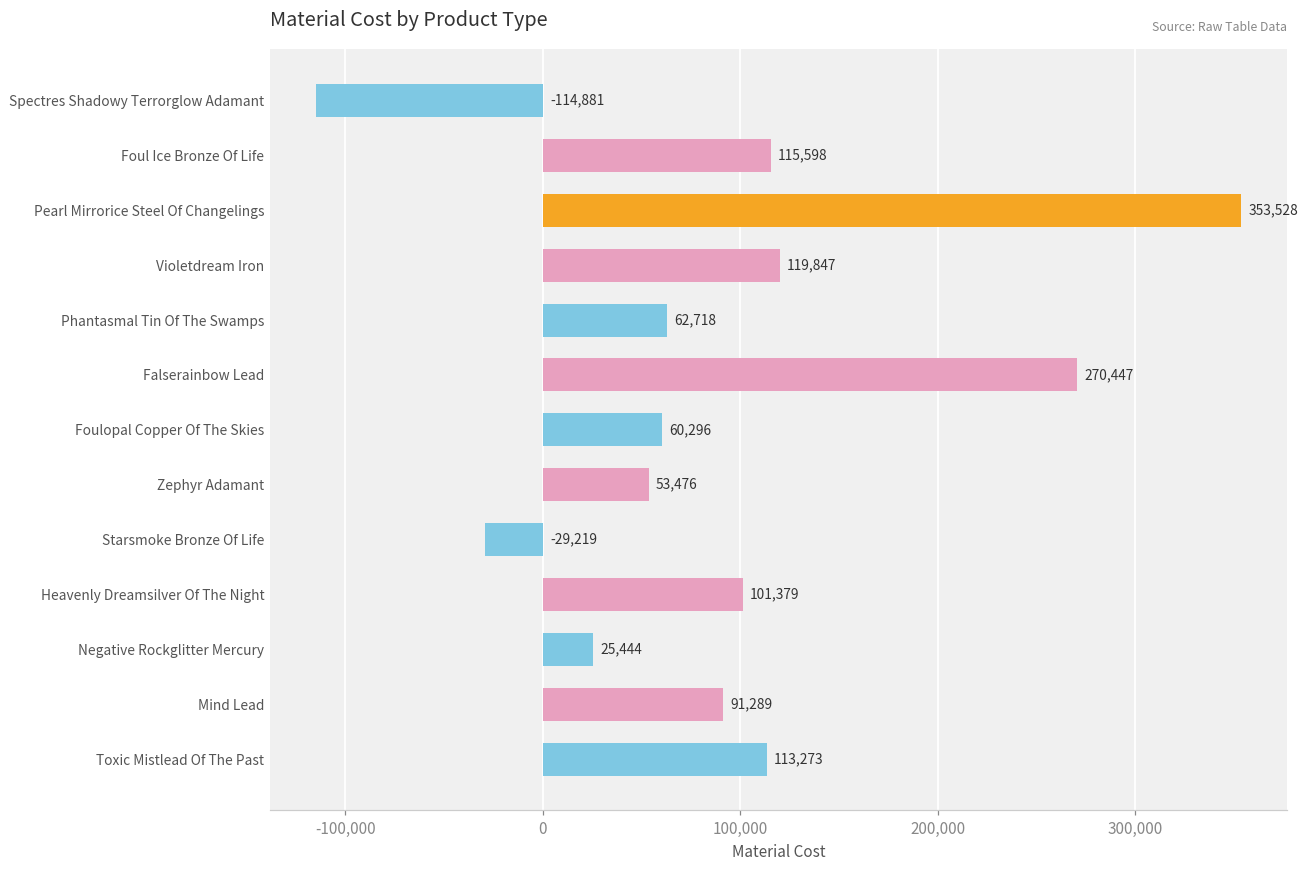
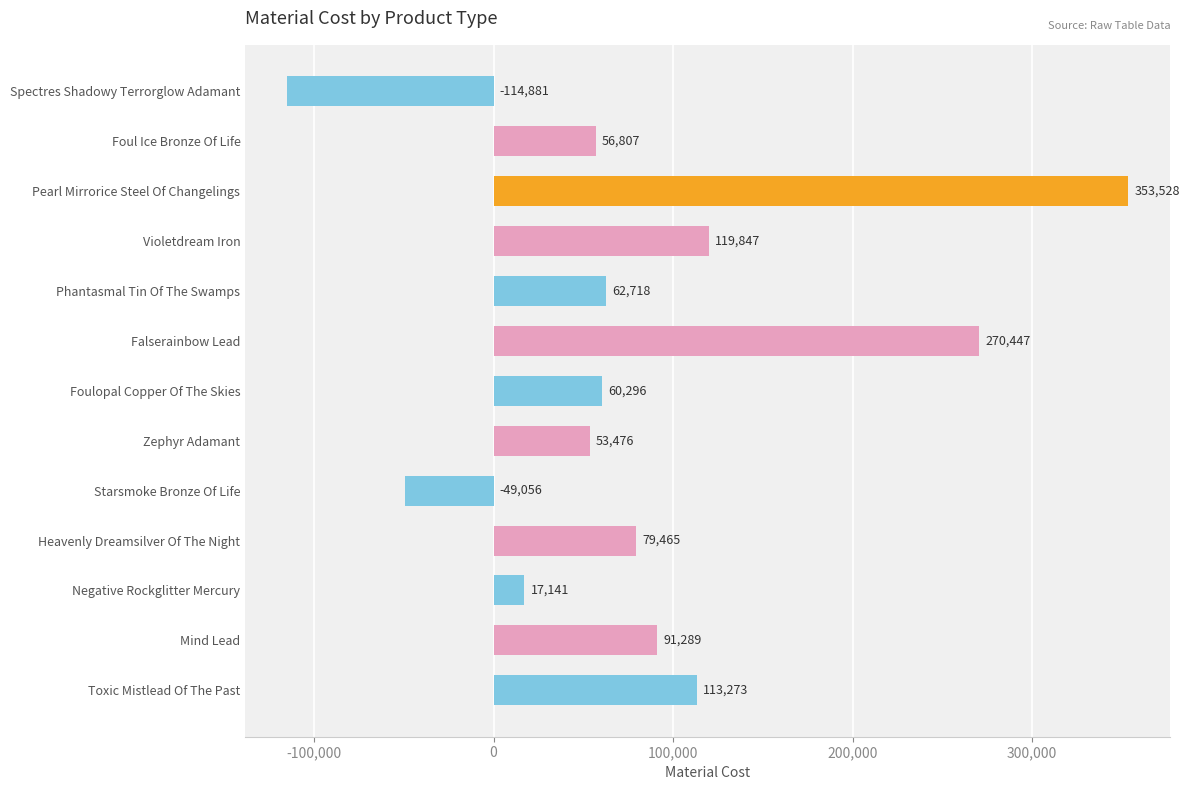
Foul Ice Bronze Of Life: 115,598 -> 56,807
Starsmoke Bronze Of Life: -29,219 -> -49,056
Heavenly Dreamsilver Of The Night: 101,379 -> 79,465
Negative Rockglitter Mercury: 25,444 -> 17,141
